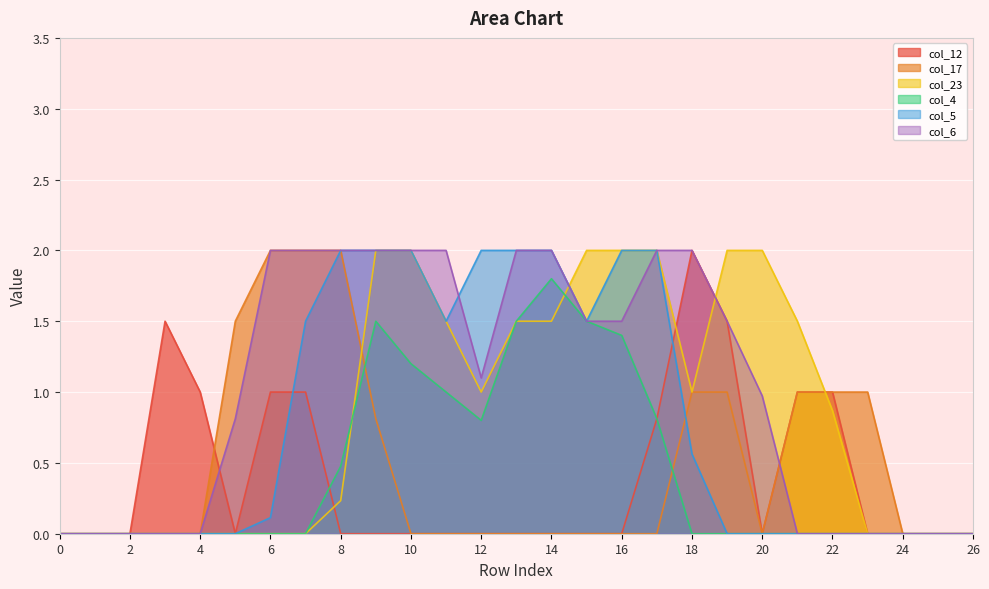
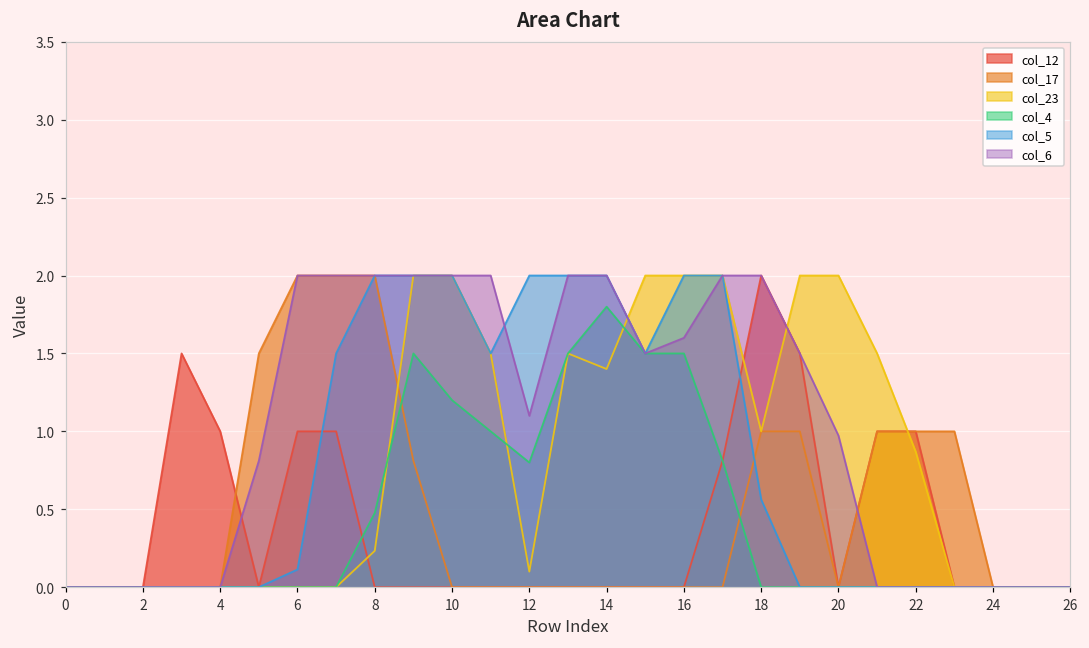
col_23, 12: 1.0 -> 0.1
col_23, 14: 1.5 -> 1.4
col_4, 16: 1.4 -> 1.5
col_6, 16: 1.5 -> 1.6
